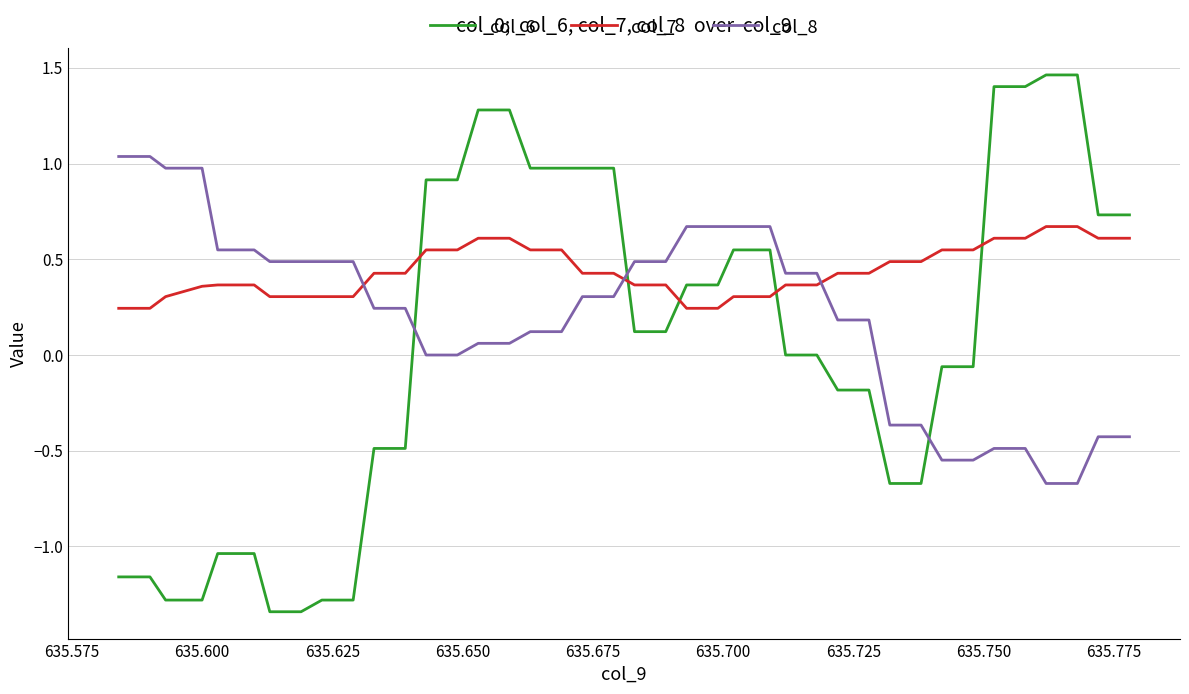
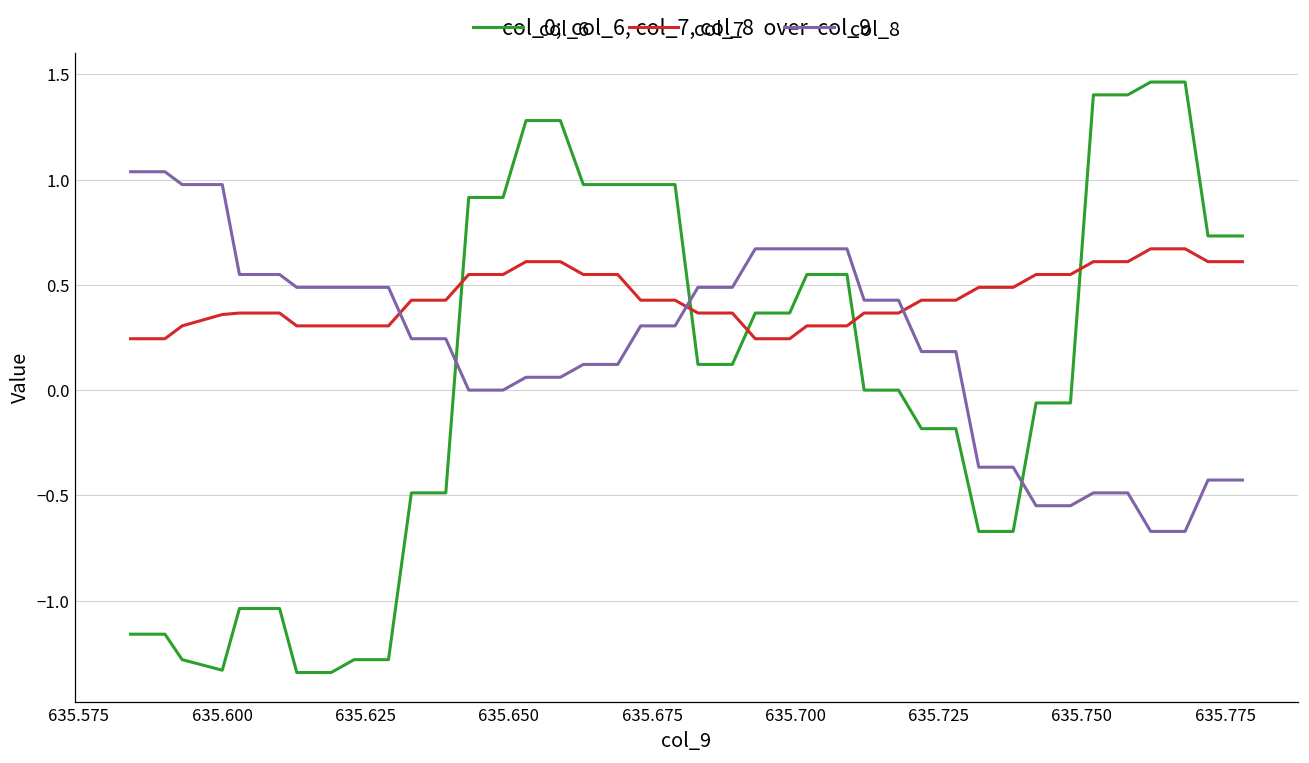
col_6, 635.600: -1.28 -> -1.33
